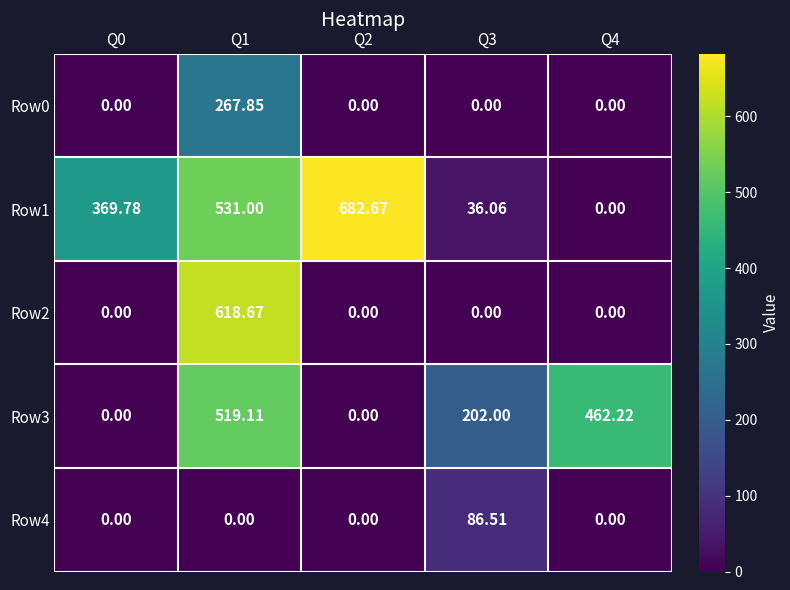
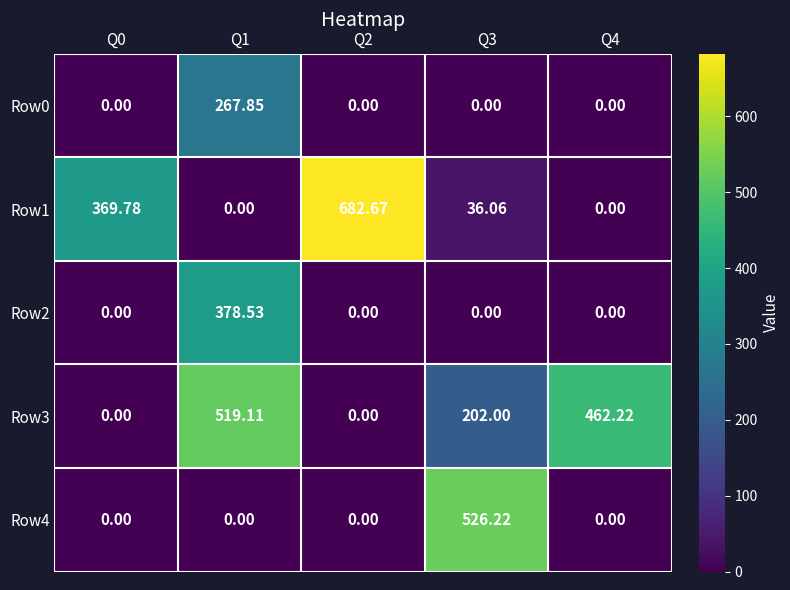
Row1, Q1: 531.00 -> 0.00
Row2, Q1: 618.67 -> 378.53
Row4, Q3: 86.51 -> 526.22
